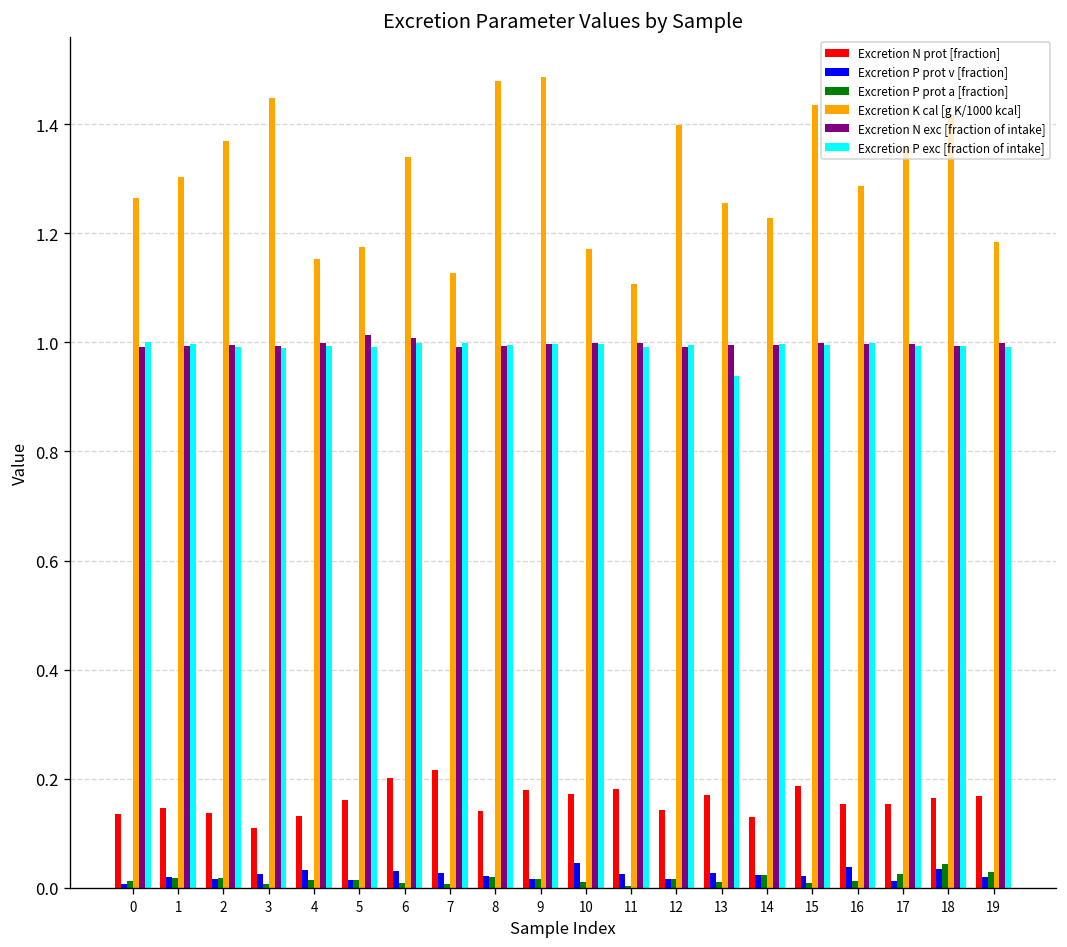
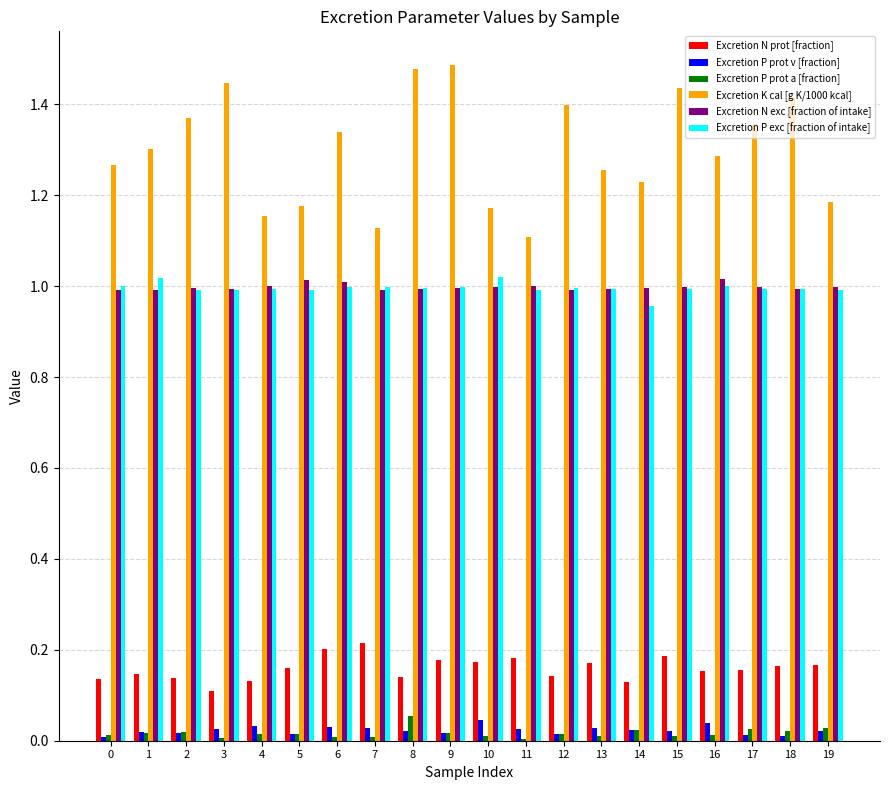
Excretion P exc [fraction of intake], 1: 1.00 -> 1.02
Excretion P prot a [fraction], 8: 0.02 -> 0.05
Excretion P exc [fraction of intake], 10: 1.00 -> 1.02
Excretion P exc [fraction of intake], 13: 0.94 -> 0.99
Excretion P exc [fraction of intake], 14: 1.00 -> 0.96
Excretion N exc [fraction of intake], 16: 1.00 -> 1.02
Excretion P prot v [fraction], 18: 0.03 -> 0.01
Excretion P prot a [fraction], 18: 0.04 -> 0.02
